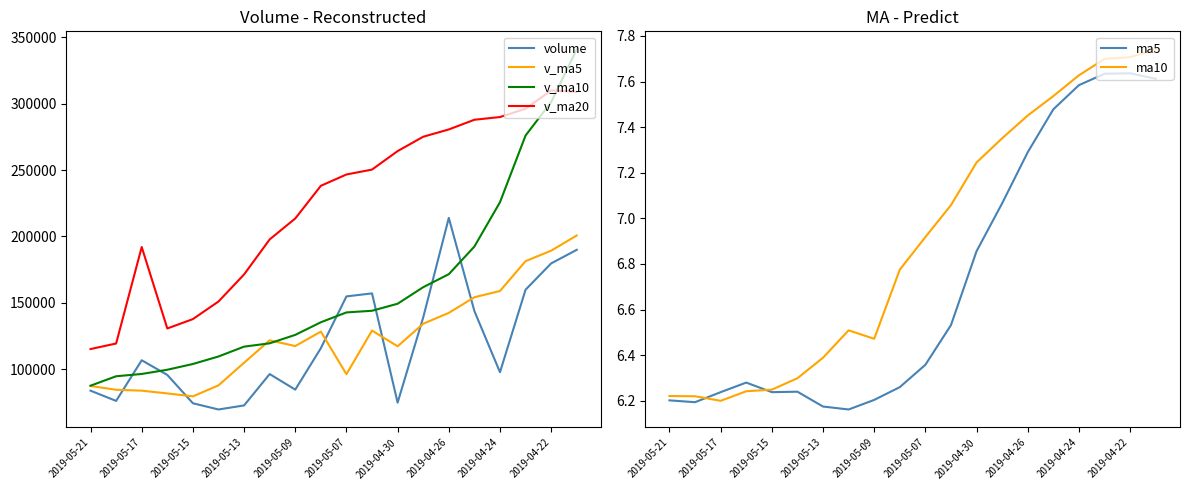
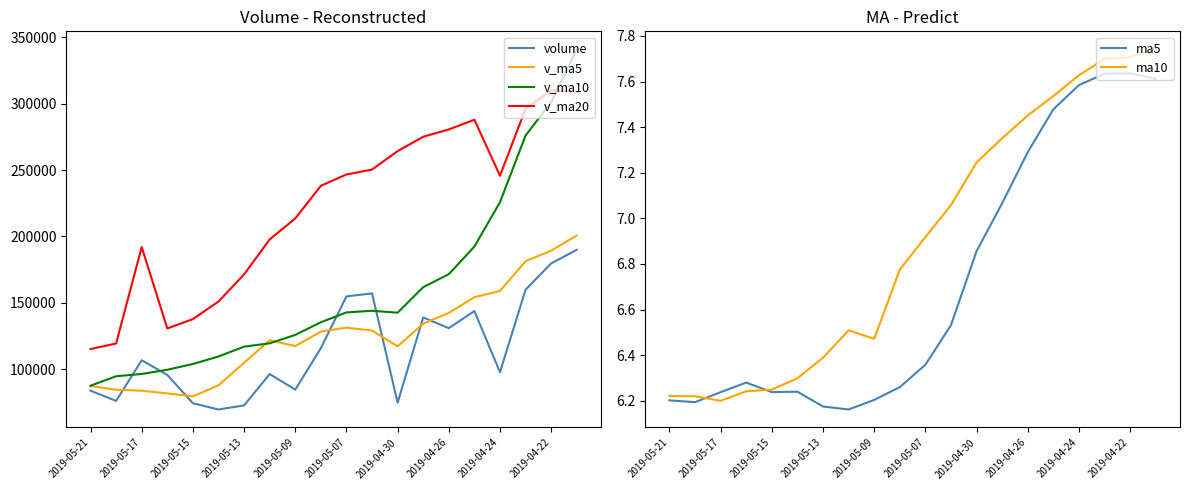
Volume - Reconstructed, v_ma5, 2019-05-07: 96000 -> 131000
Volume - Reconstructed, v_ma10, 2019-04-30: 149000 -> 143000
Volume - Reconstructed, volume, 2019-04-26: 214000 -> 131000
Volume - Reconstructed, v_ma20, 2019-04-24: 290000 -> 246000
